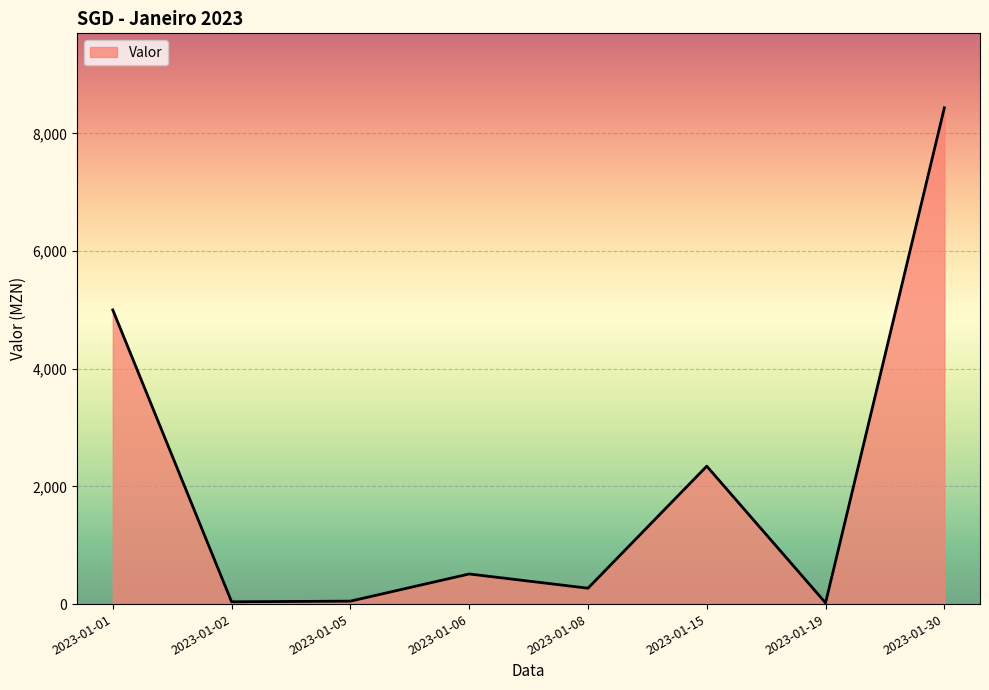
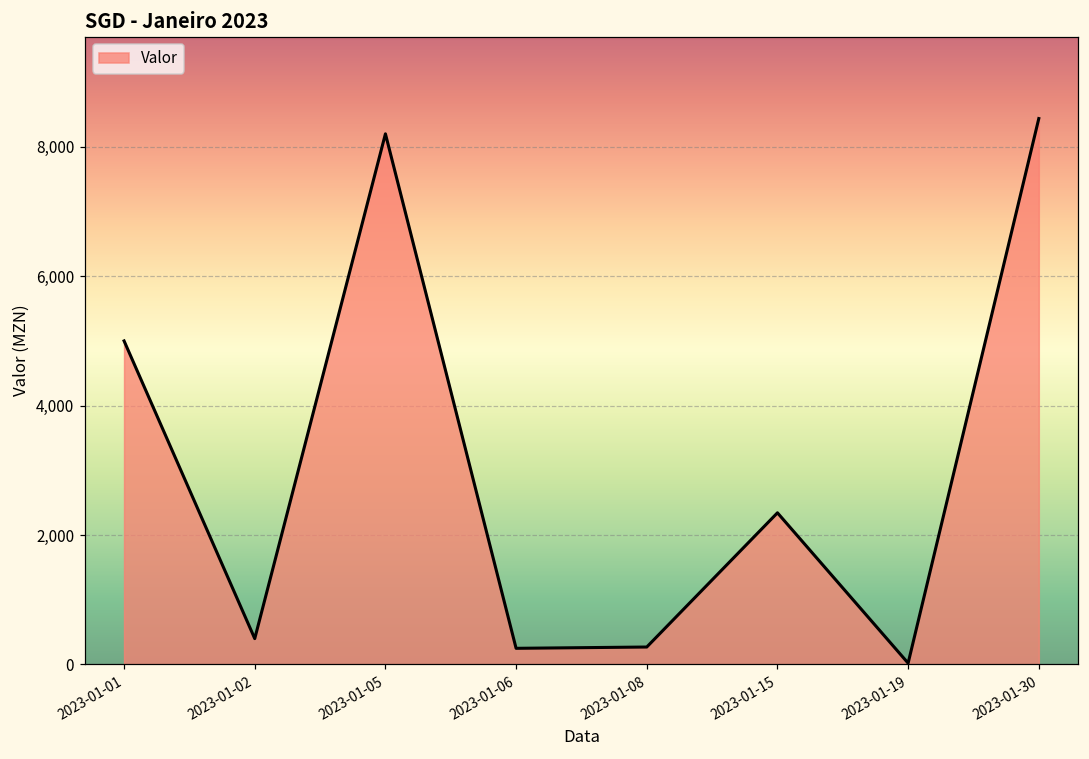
2023-01-02: 0 -> 400
2023-01-05: 100 -> 8,200
2023-01-06: 500 -> 300
